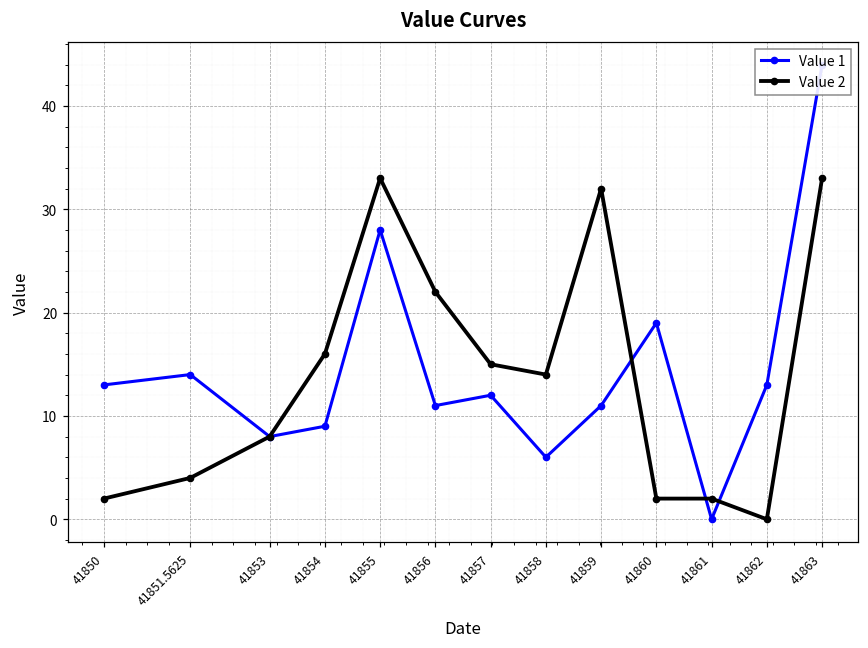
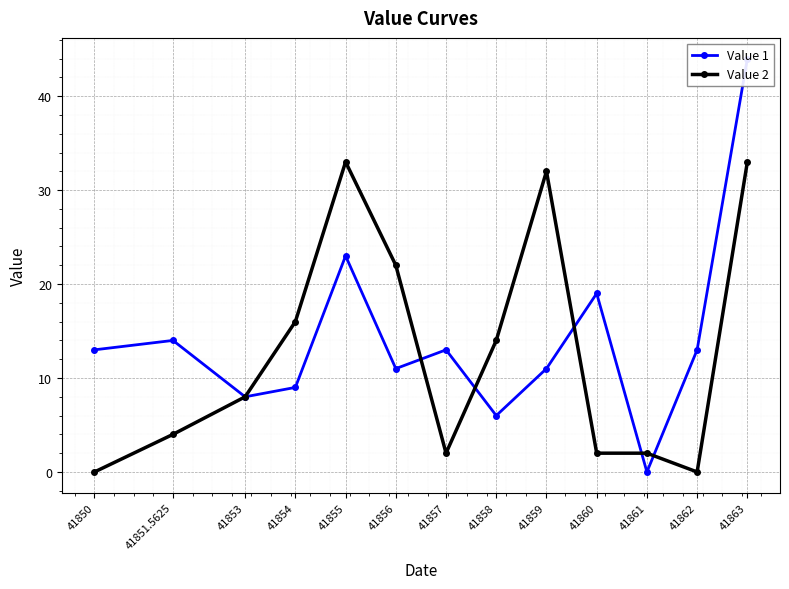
Value 2, 41850: 2 -> 0
Value 1, 41855: 28 -> 23
Value 1, 41857: 12 -> 13
Value 2, 41857: 15 -> 2
